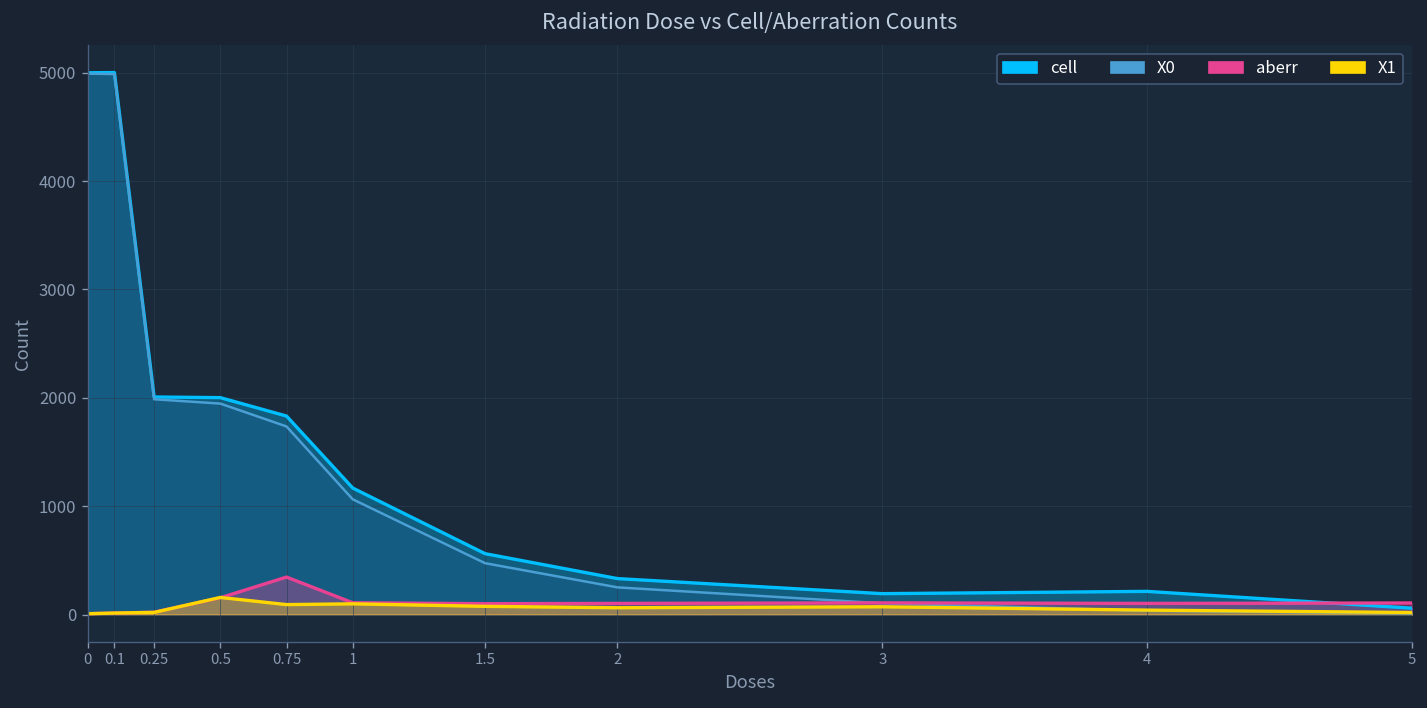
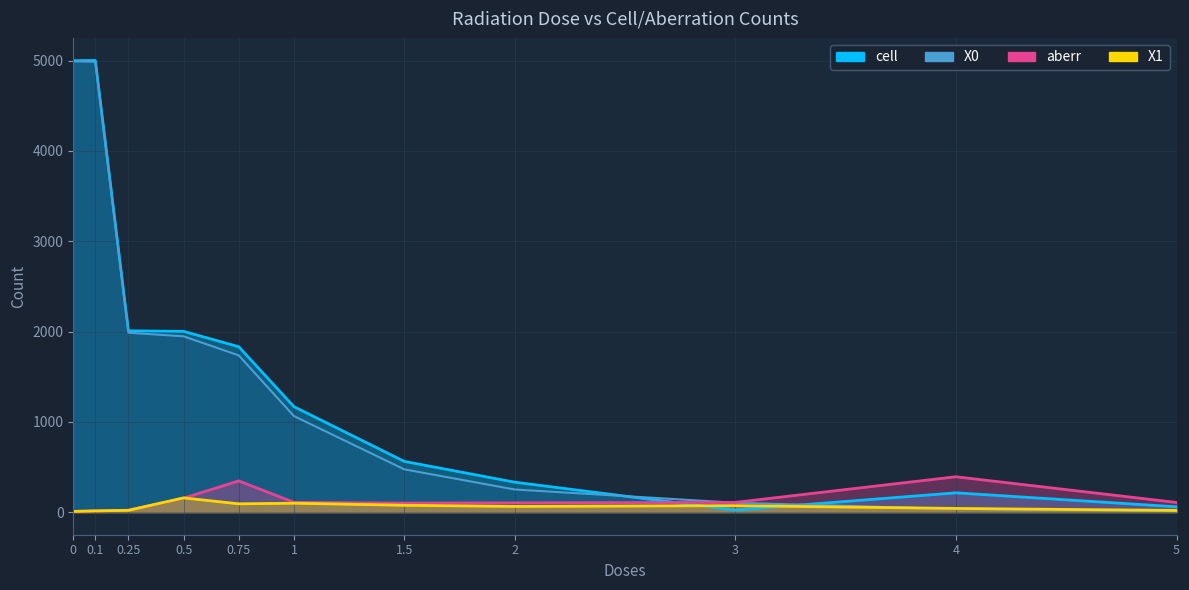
cell, 3: 200 -> 0
aberr, 4: 100 -> 400
